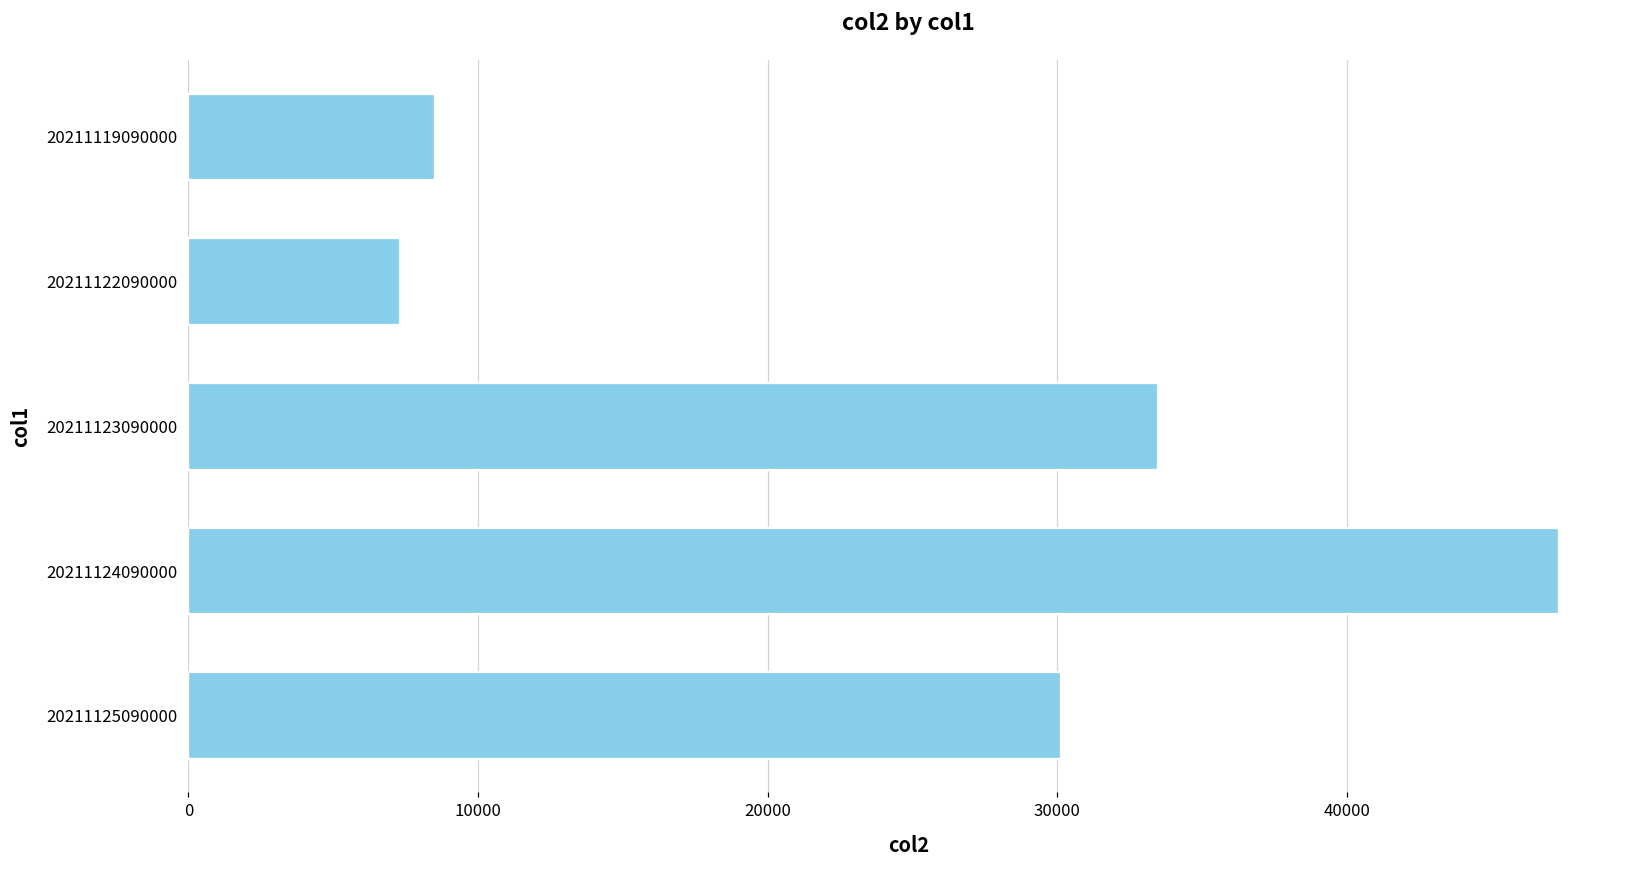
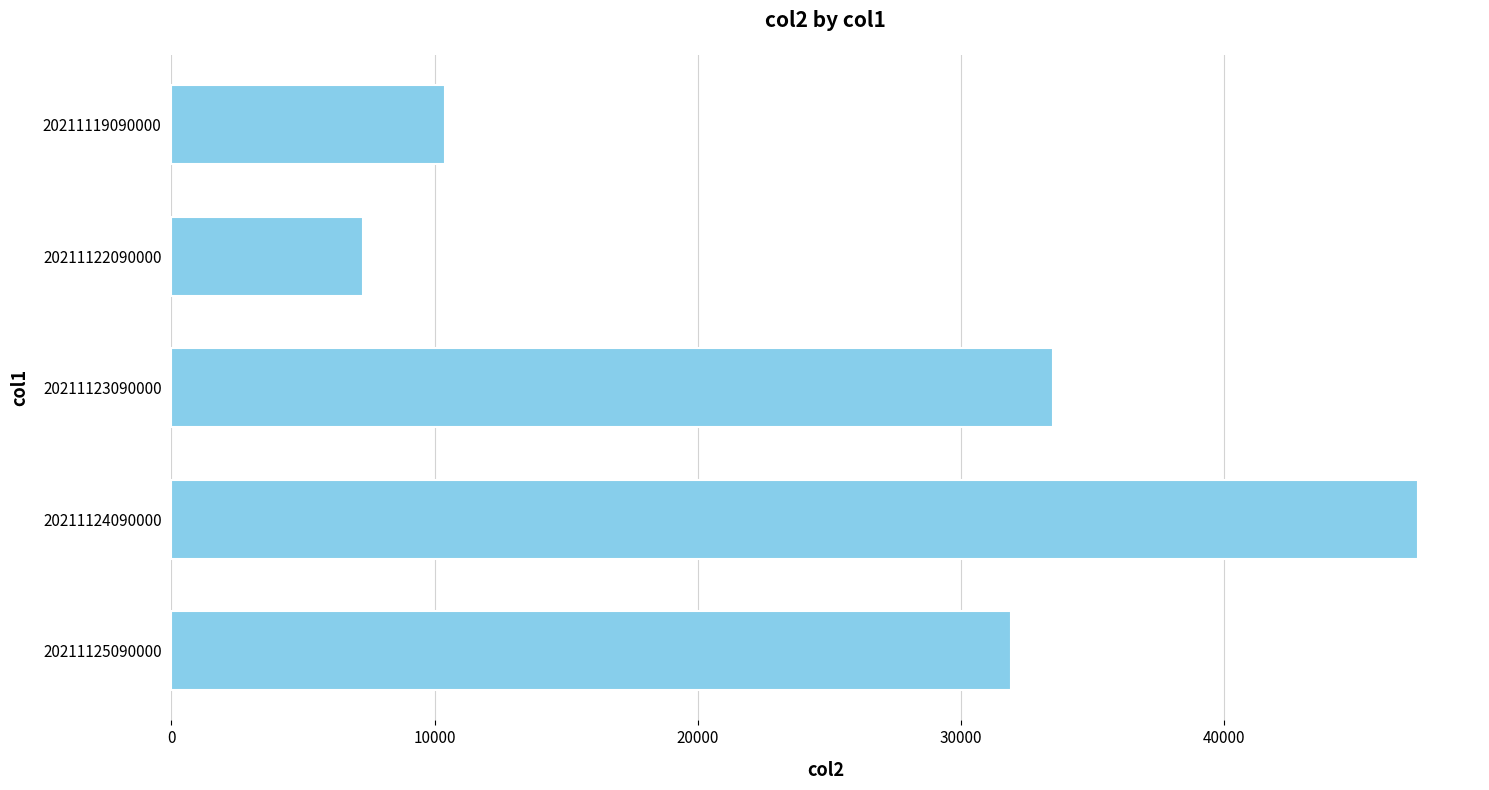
20211119090000: 8500 -> 10400
20211125090000: 30100 -> 31900
